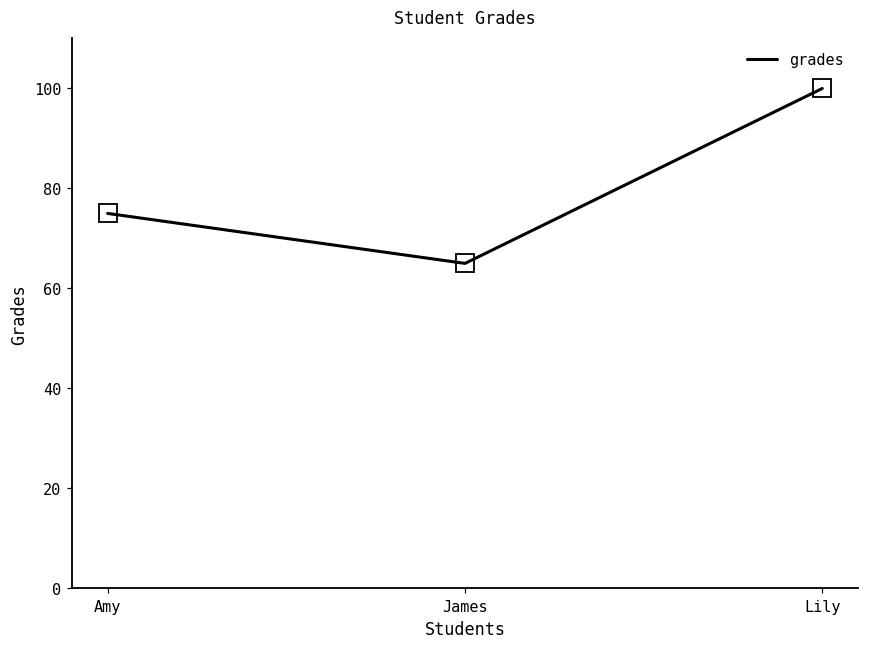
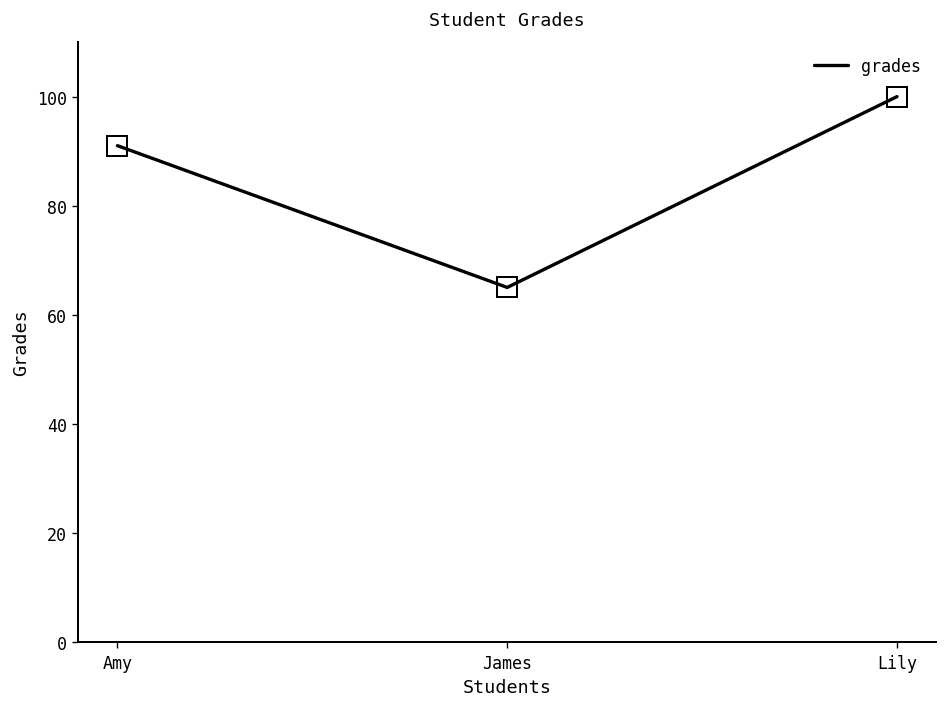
grades, Amy: 75 -> 91
